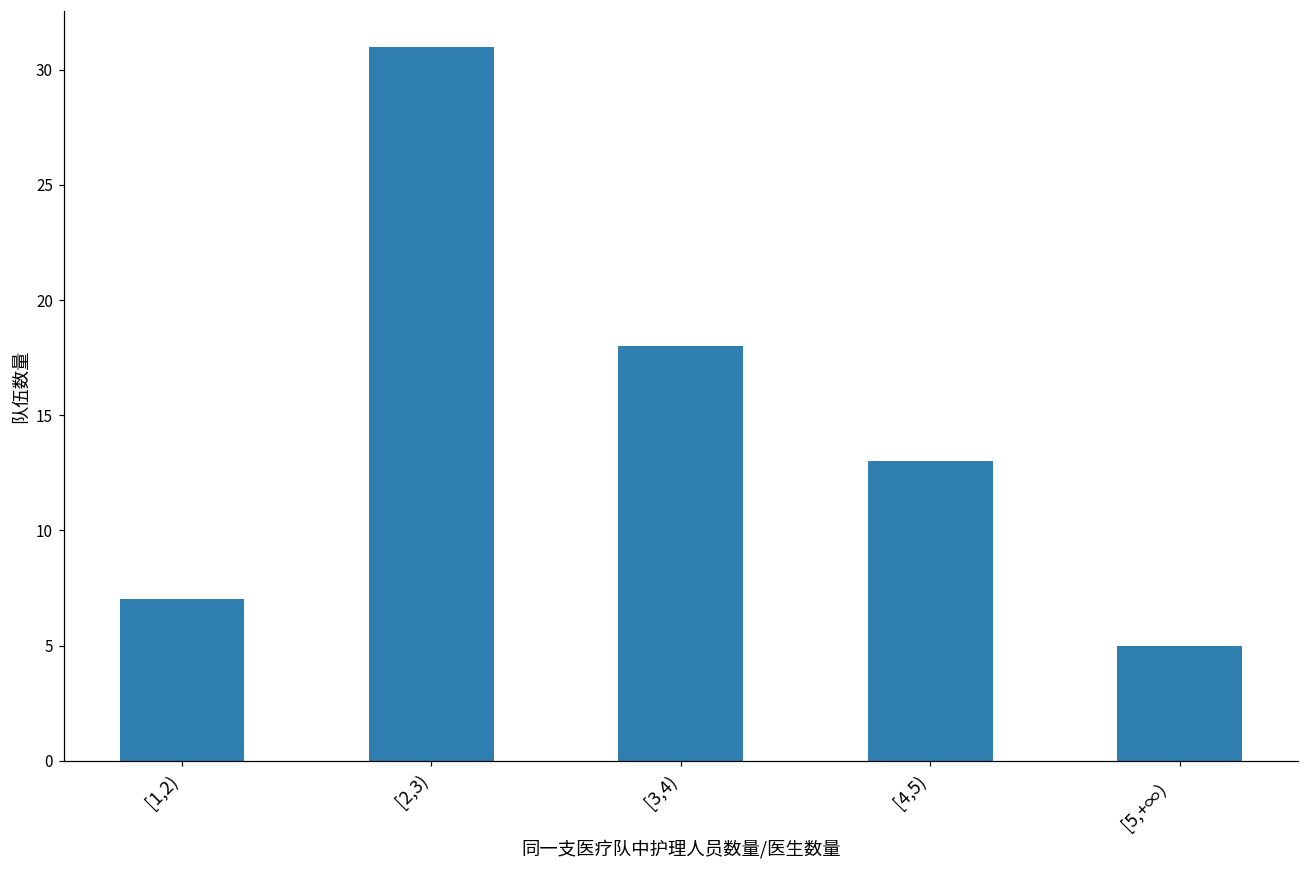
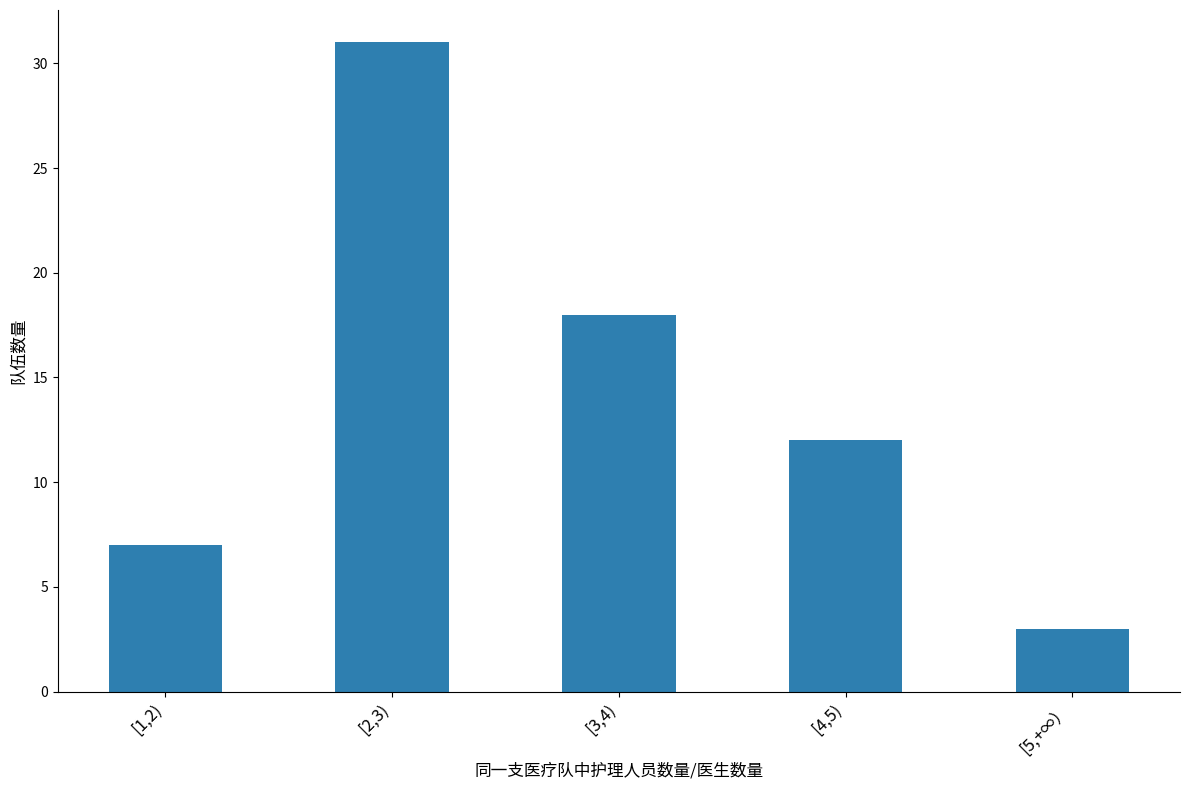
[4,5): 13 -> 12
[5,+∞）: 5 -> 3
